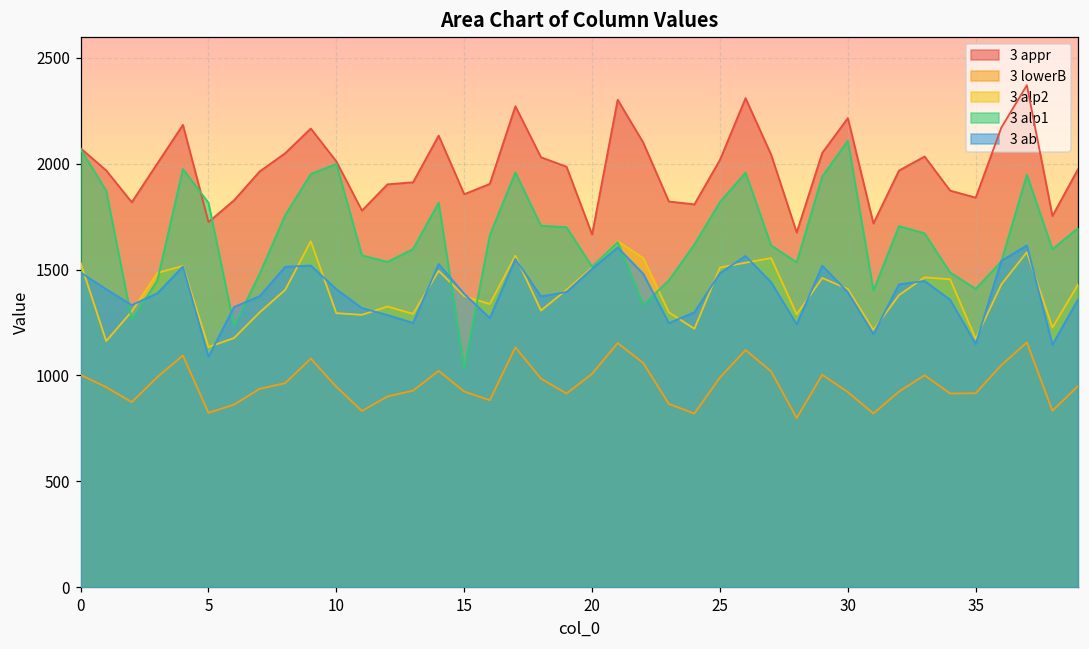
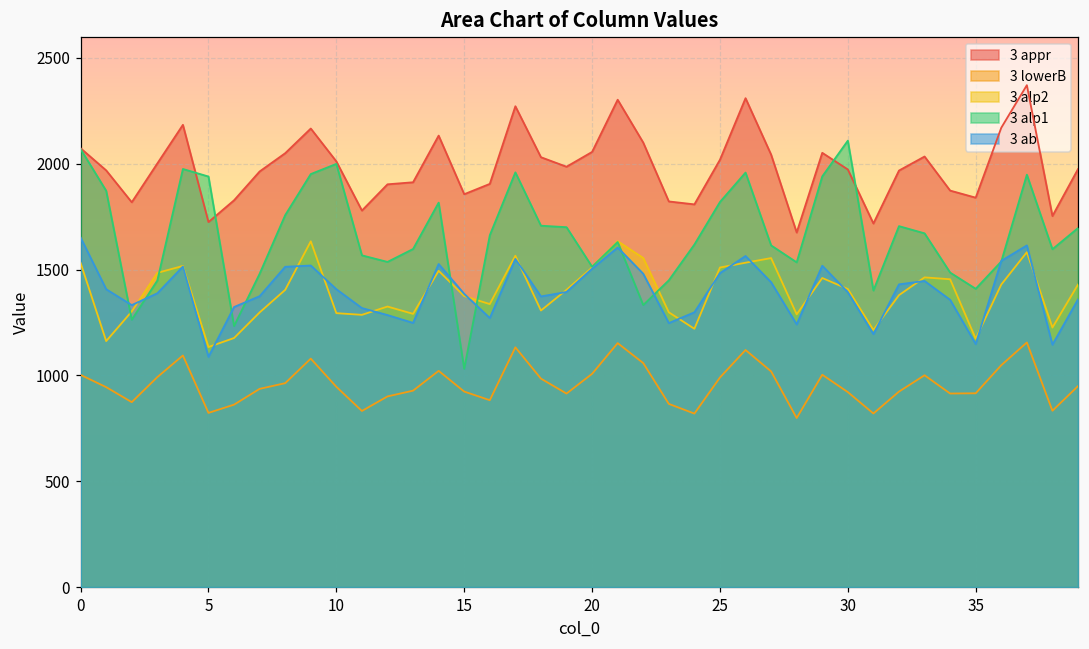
3 ab, 0: 1490 -> 1650
3 alp1, 5: 1820 -> 1940
3 appr, 20: 1670 -> 2060
3 appr, 30: 2220 -> 1970
